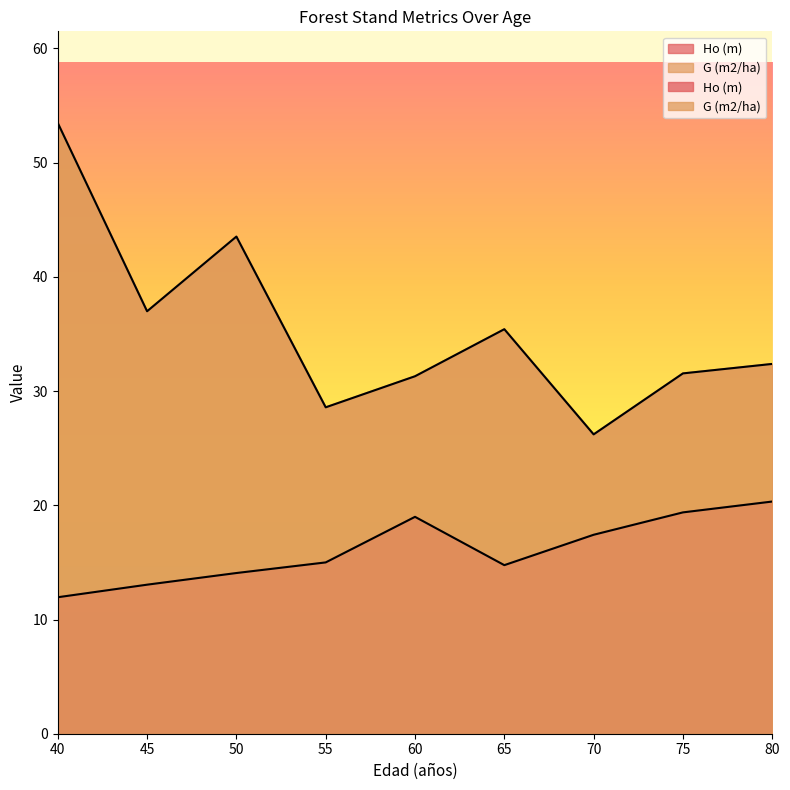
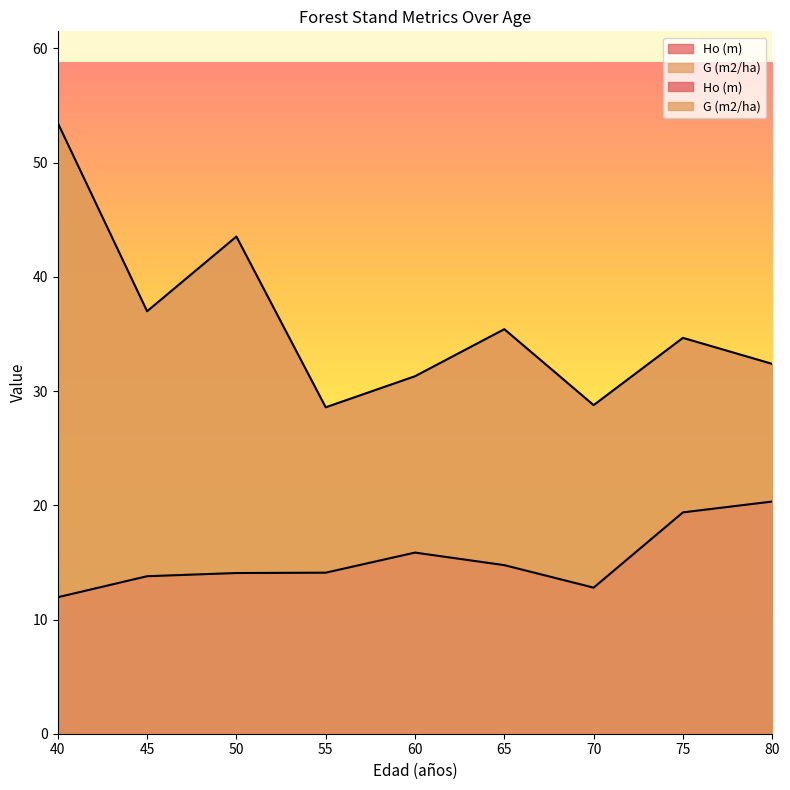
Ho (m), 45: 13.1 -> 13.8
Ho (m), 55: 15.0 -> 14.1
Ho (m), 60: 19.0 -> 15.9
Ho (m), 70: 17.4 -> 12.8
G (m2/ha), 70: 26.2 -> 28.8
G (m2/ha), 75: 31.6 -> 34.7
